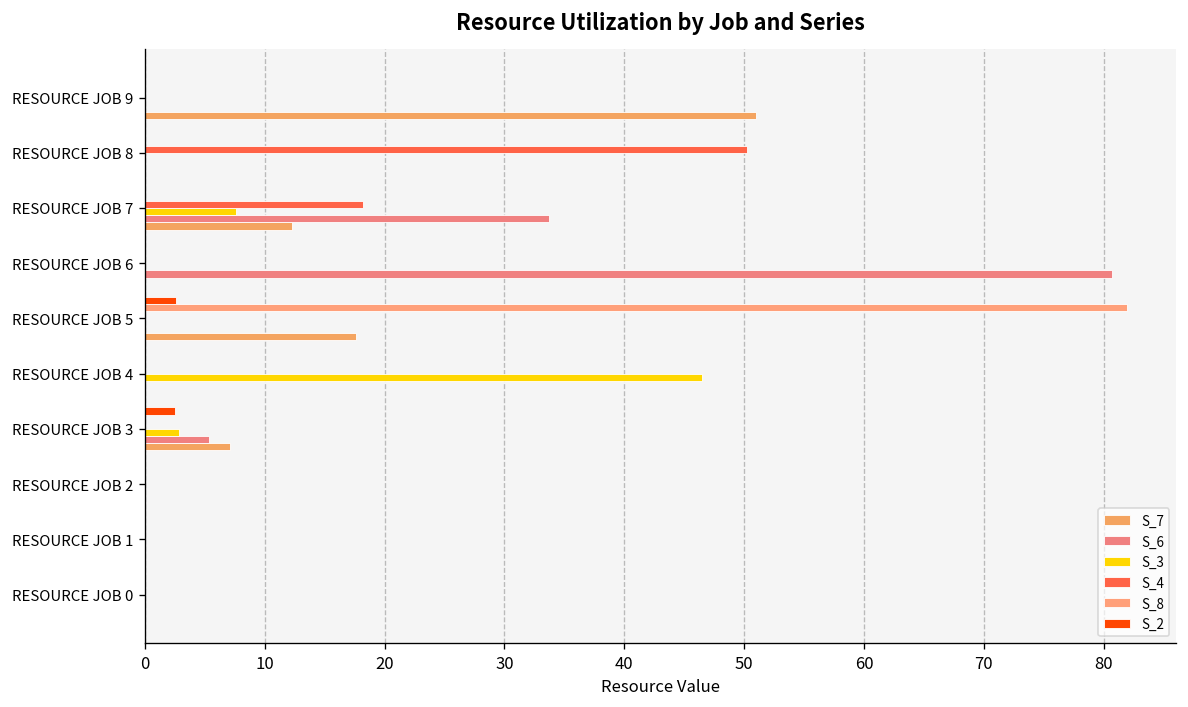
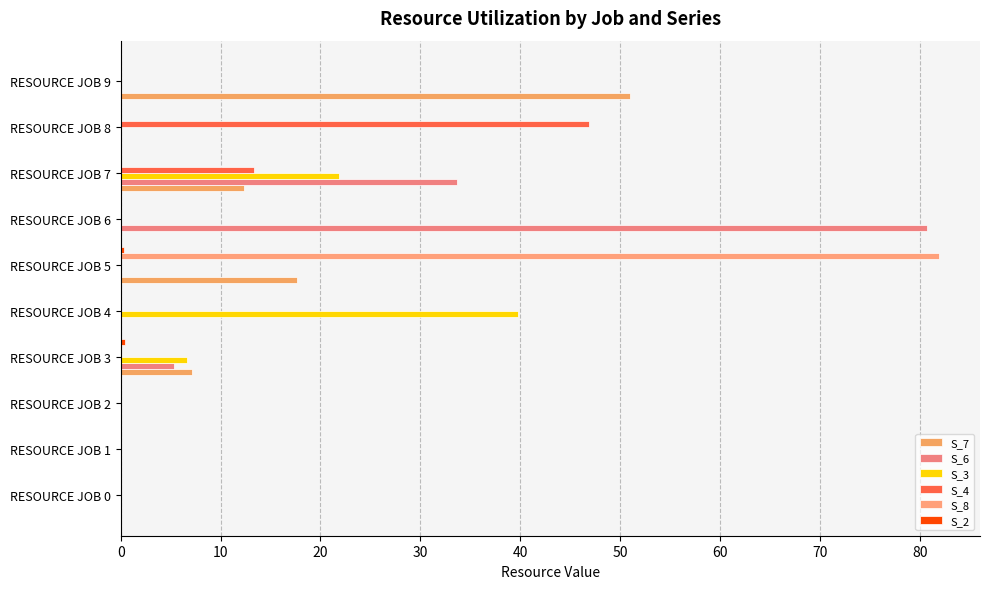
S_4, RESOURCE JOB 8: 50 -> 47
S_4, RESOURCE JOB 7: 18 -> 13
S_3, RESOURCE JOB 7: 8 -> 22
S_2, RESOURCE JOB 5: 3 -> 0
S_3, RESOURCE JOB 4: 47 -> 40
S_2, RESOURCE JOB 3: 3 -> 0
S_3, RESOURCE JOB 3: 3 -> 7
